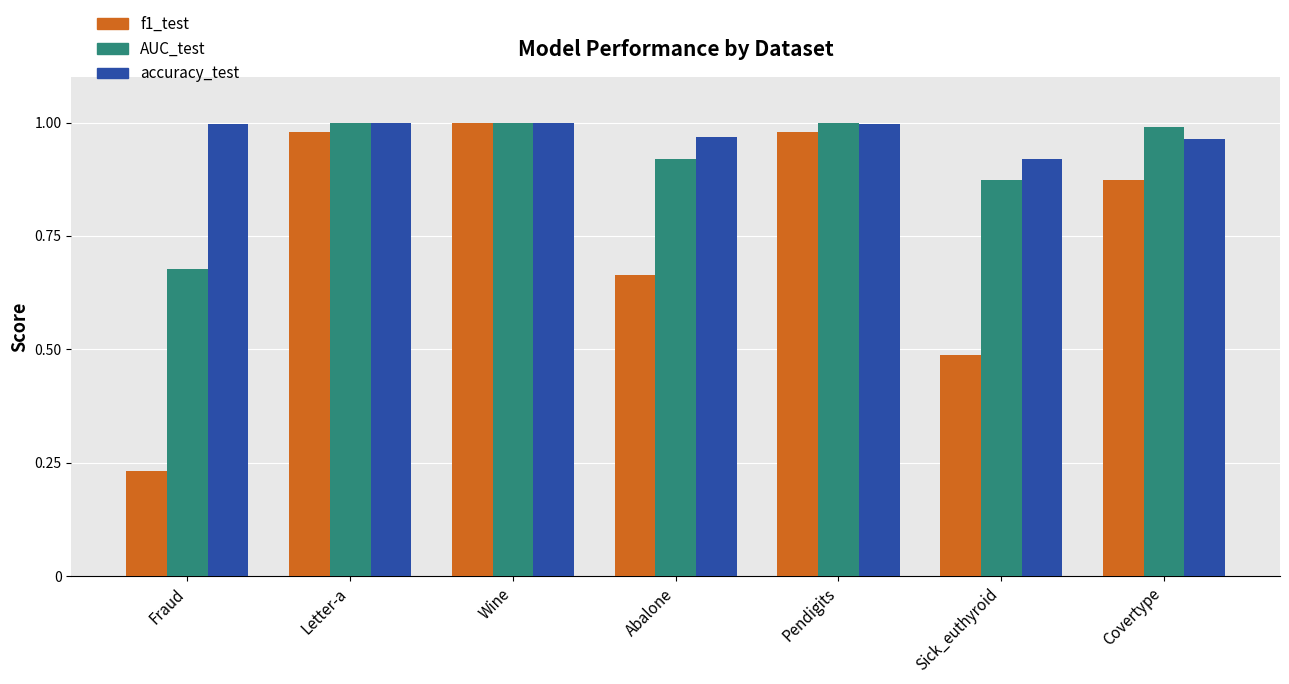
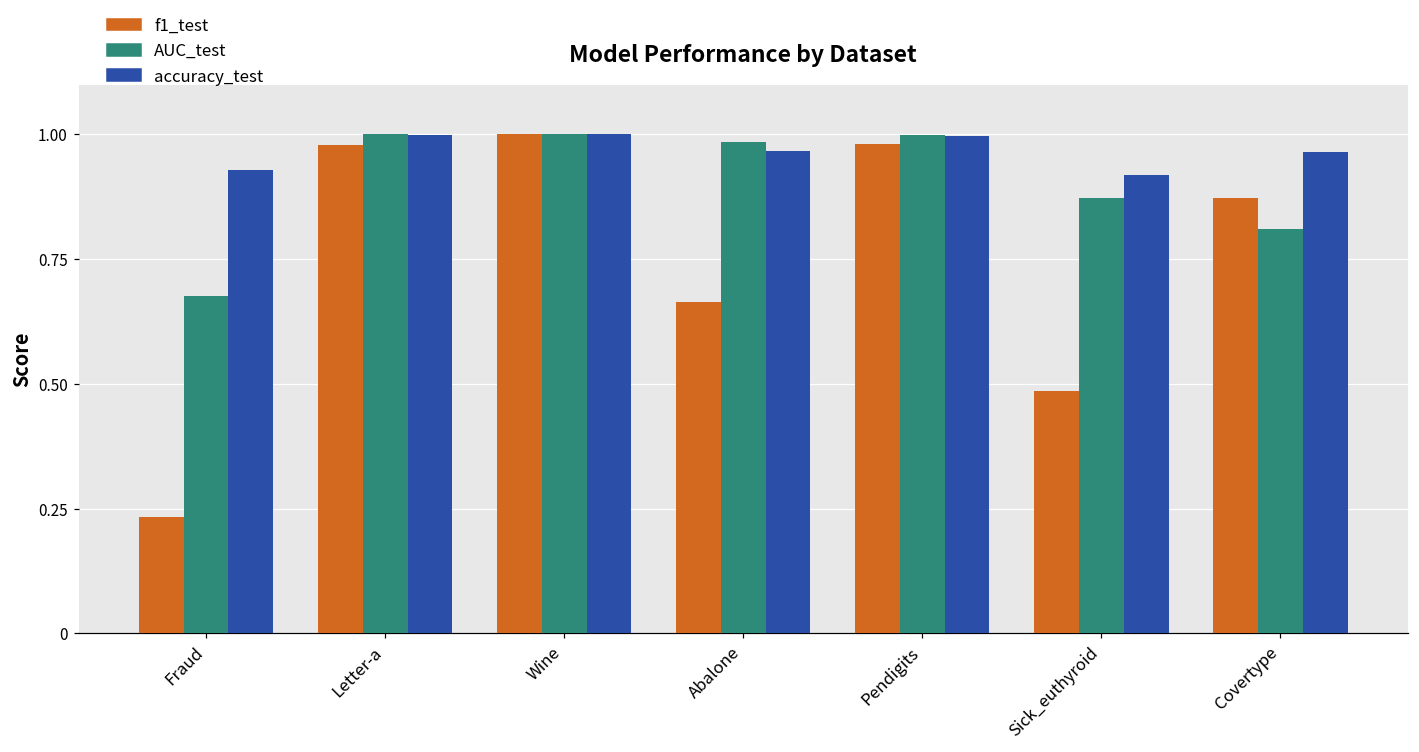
accuracy_test, Fraud: 1.00 -> 0.93
AUC_test, Abalone: 0.92 -> 0.99
AUC_test, Covertype: 0.99 -> 0.81
